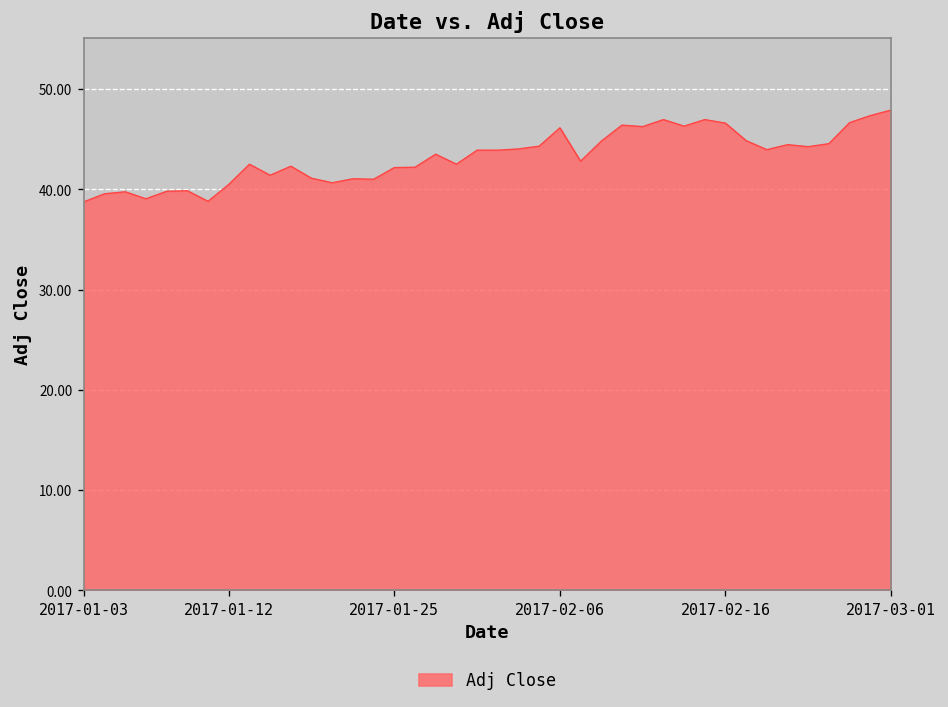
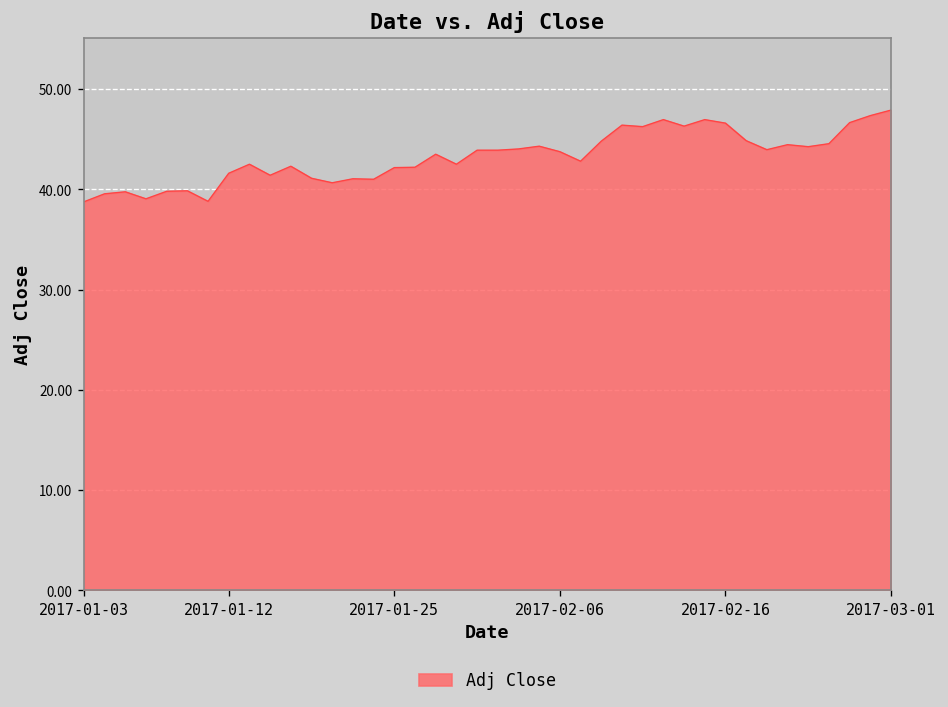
2017-01-12: 40 -> 42
2017-02-06: 46 -> 44
